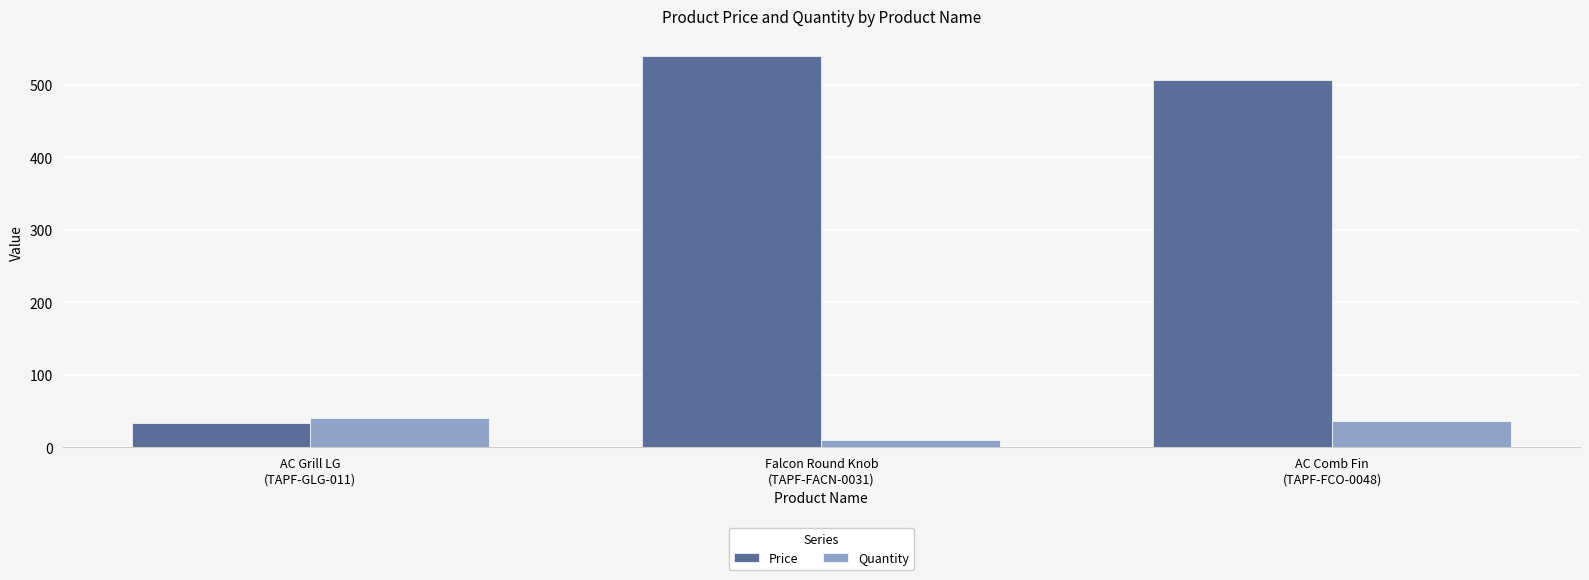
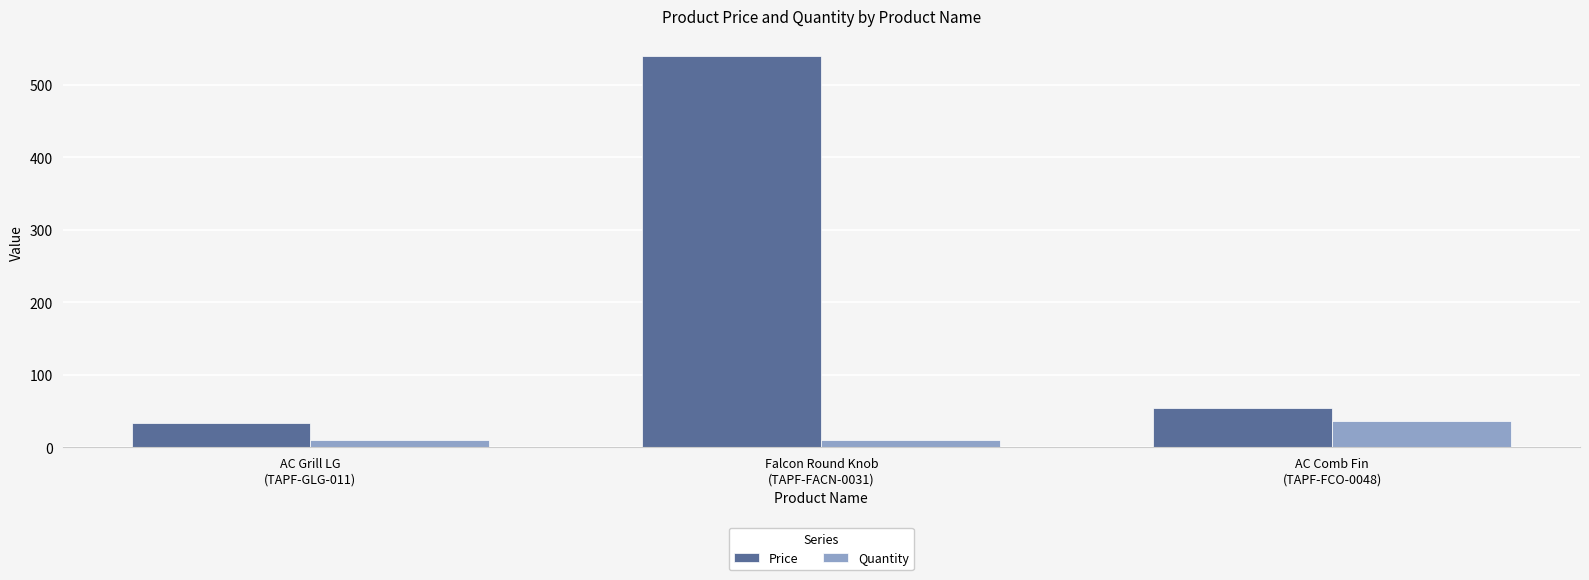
Quantity, AC Grill LG (TAPF-GLG-011): 40 -> 10
Price, AC Comb Fin (TAPF-FCO-0048): 510 -> 60
